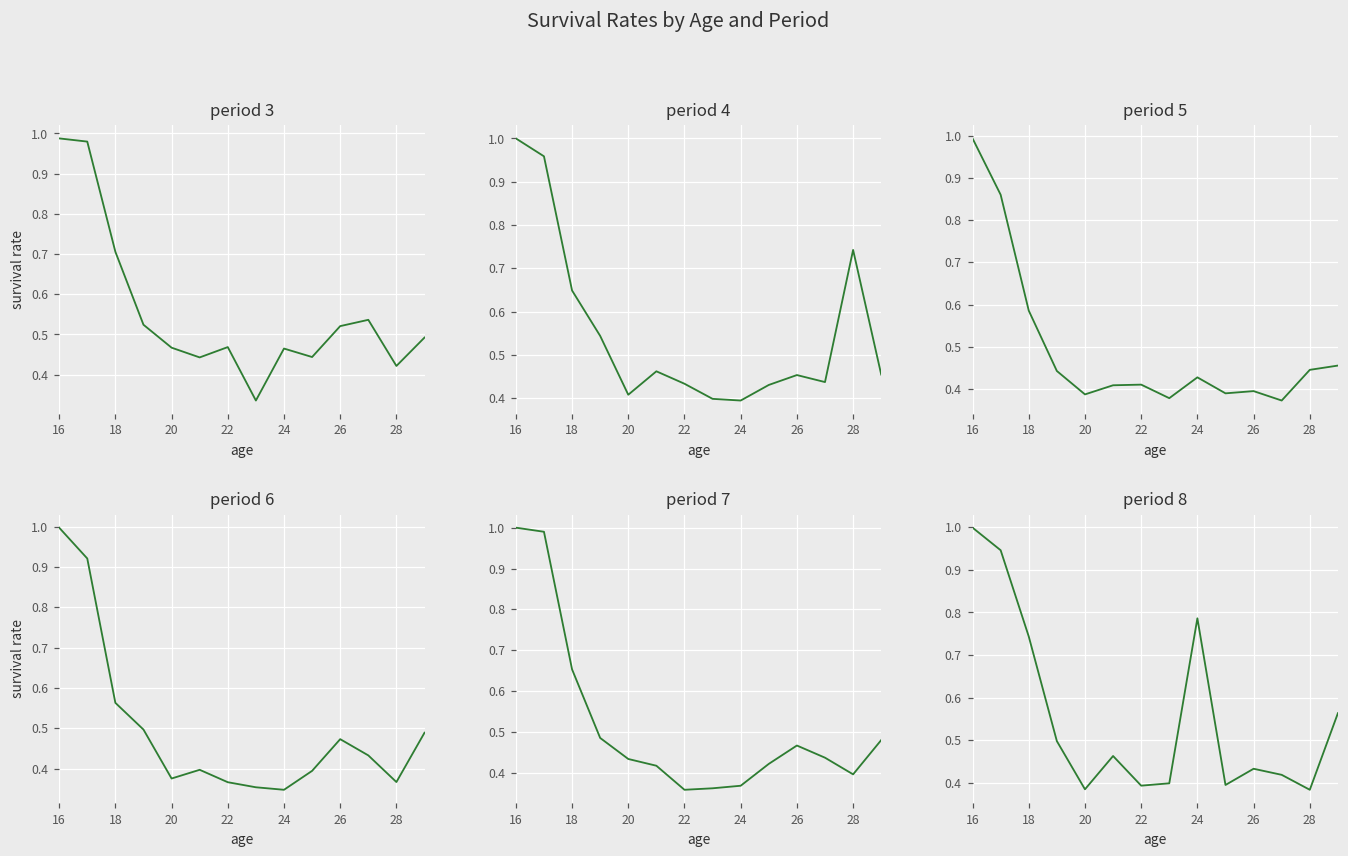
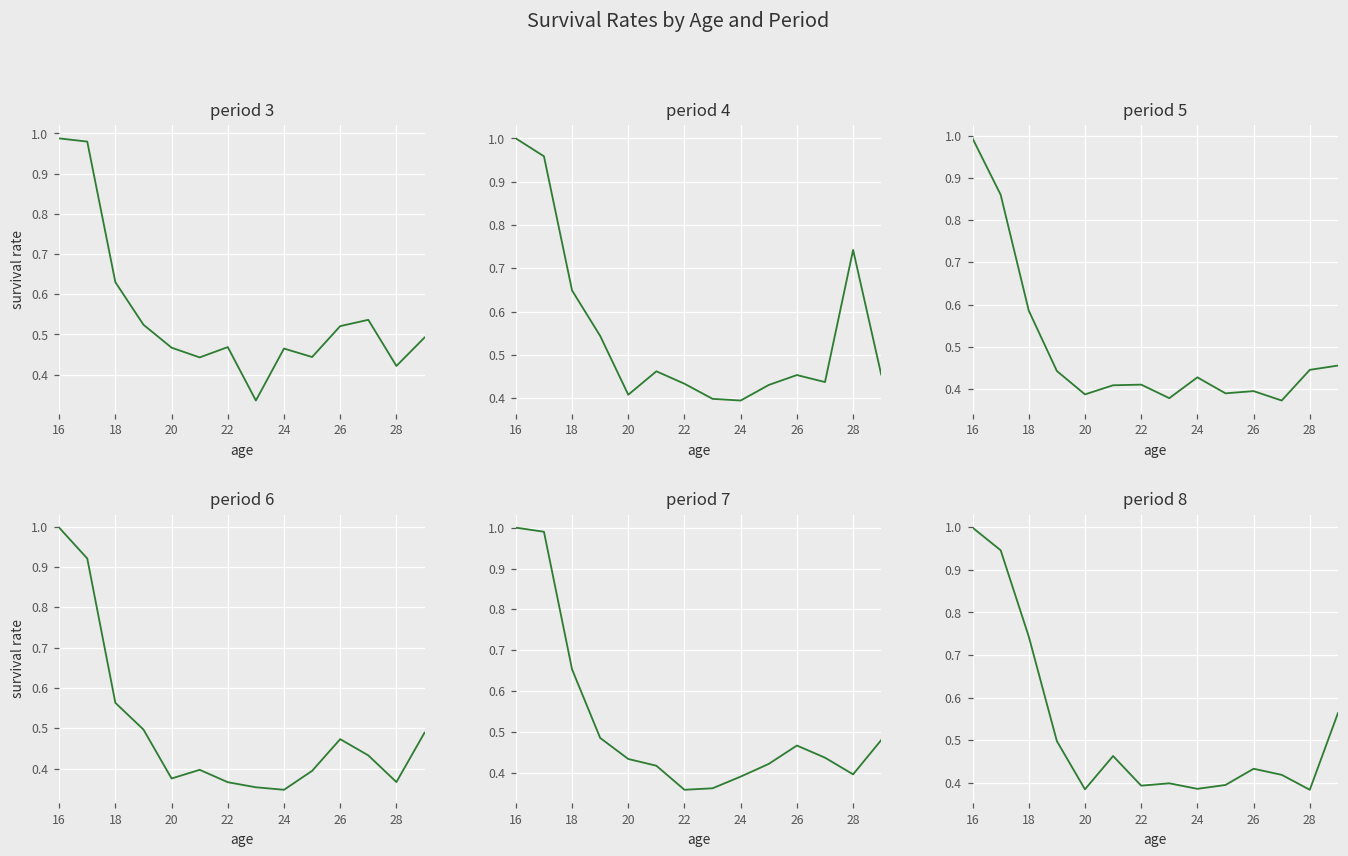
period 3, 18: 0.71 -> 0.63
period 7, 24: 0.37 -> 0.39
period 8, 24: 0.79 -> 0.39
